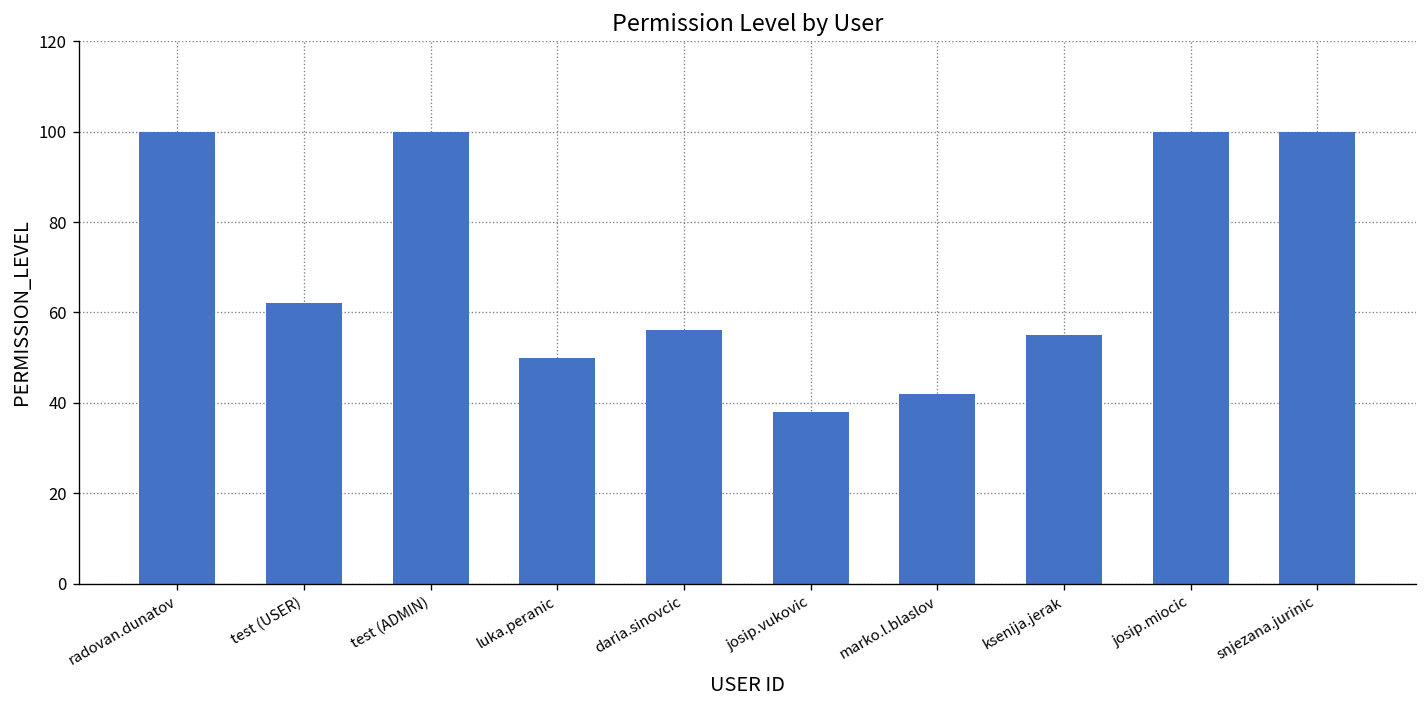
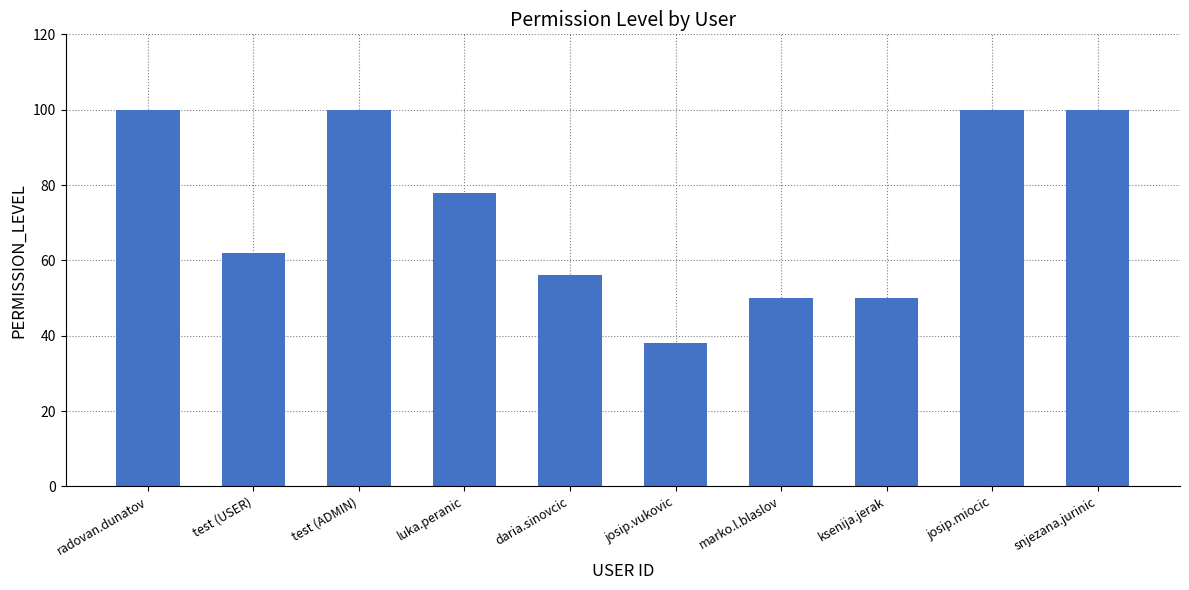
luka.peranic: 50 -> 78
marko.l.blaslov: 42 -> 50
ksenija.jerak: 55 -> 50
